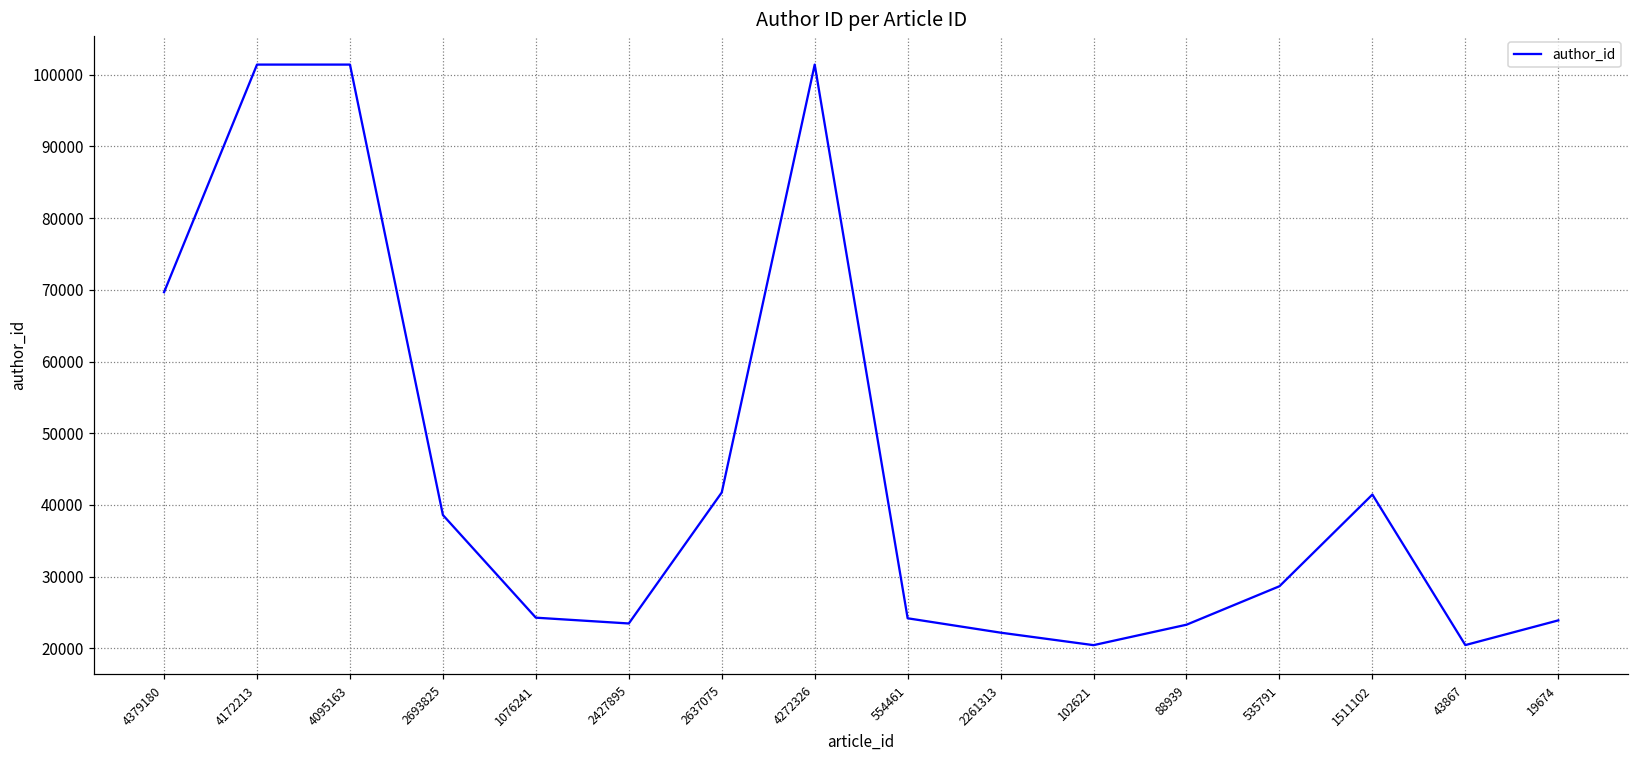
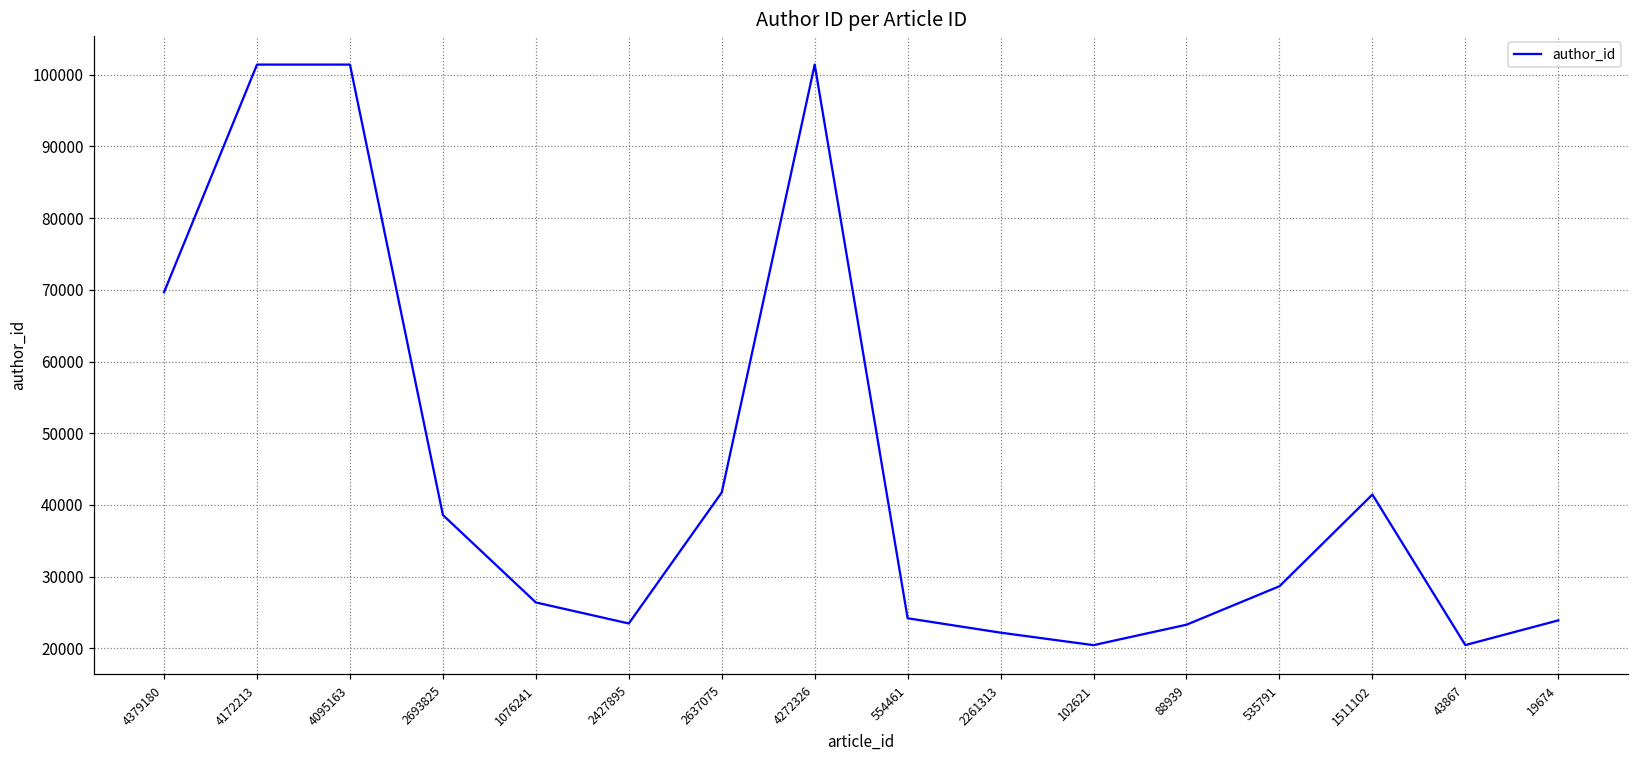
1076241: 24000 -> 26000
